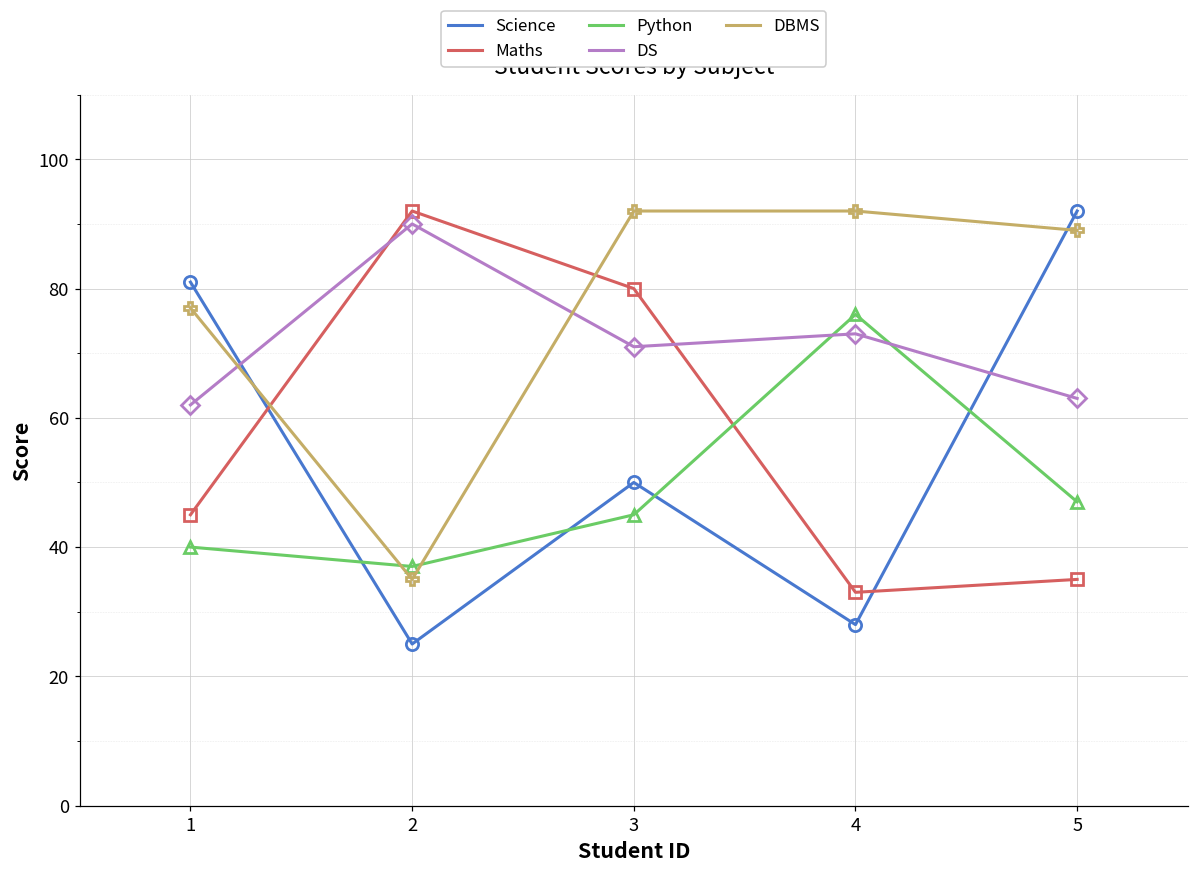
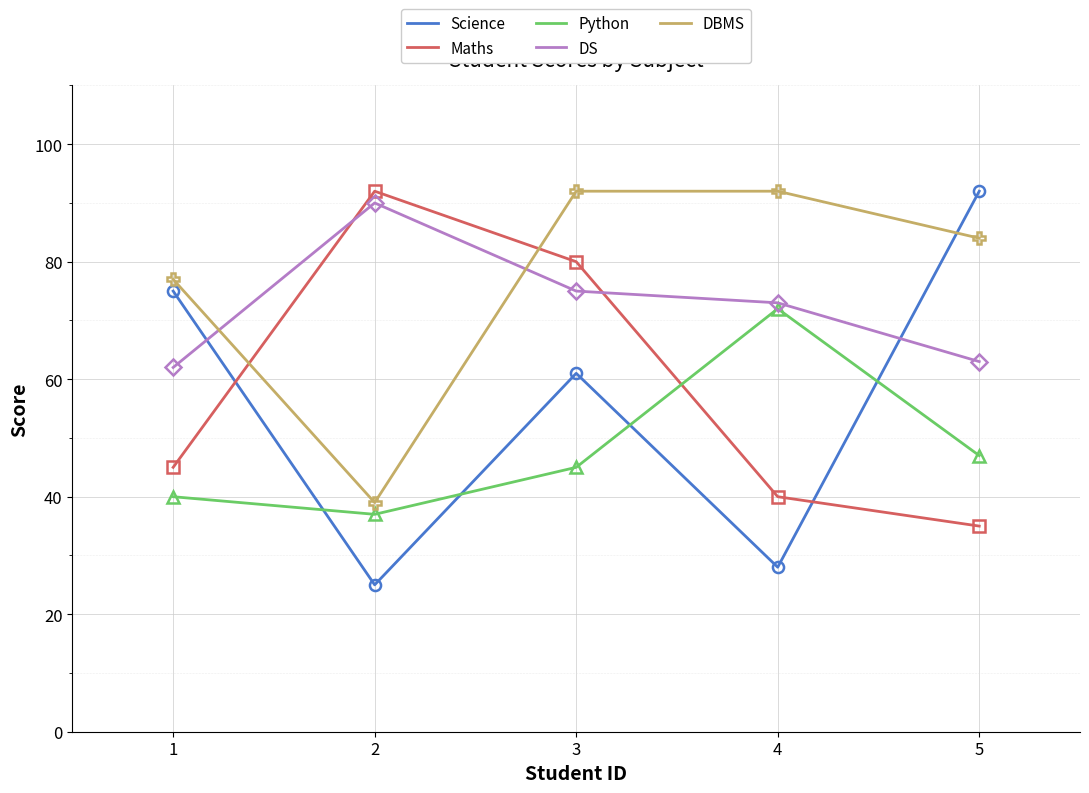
Science, 1: 81 -> 75
DBMS, 2: 35 -> 39
Science, 3: 50 -> 61
DS, 3: 71 -> 75
Maths, 4: 33 -> 40
Python, 4: 76 -> 72
DBMS, 5: 89 -> 84
